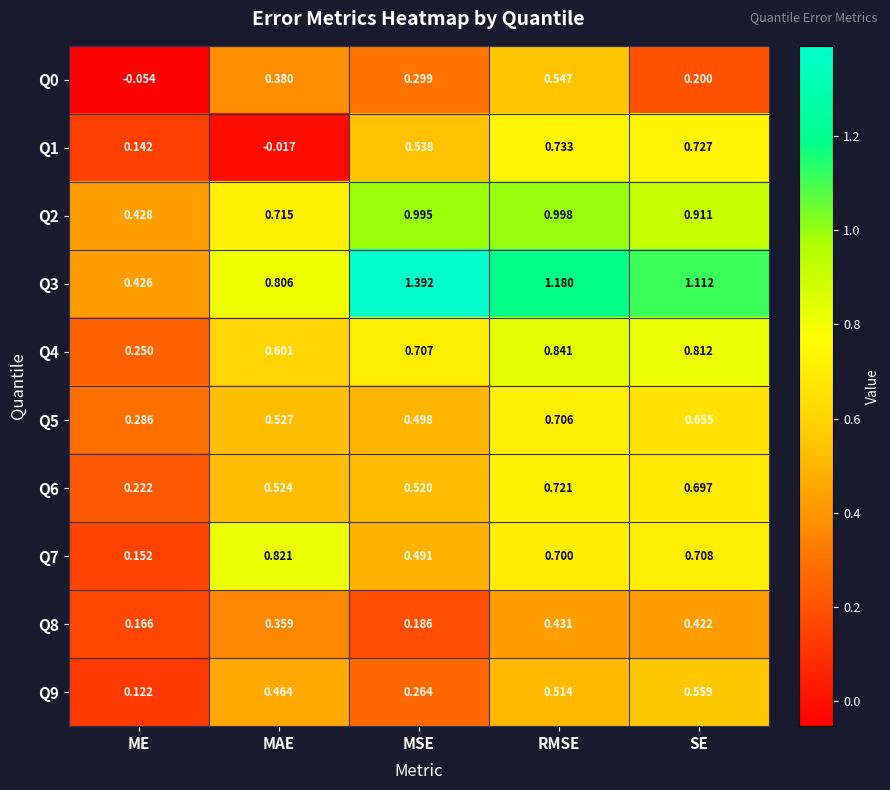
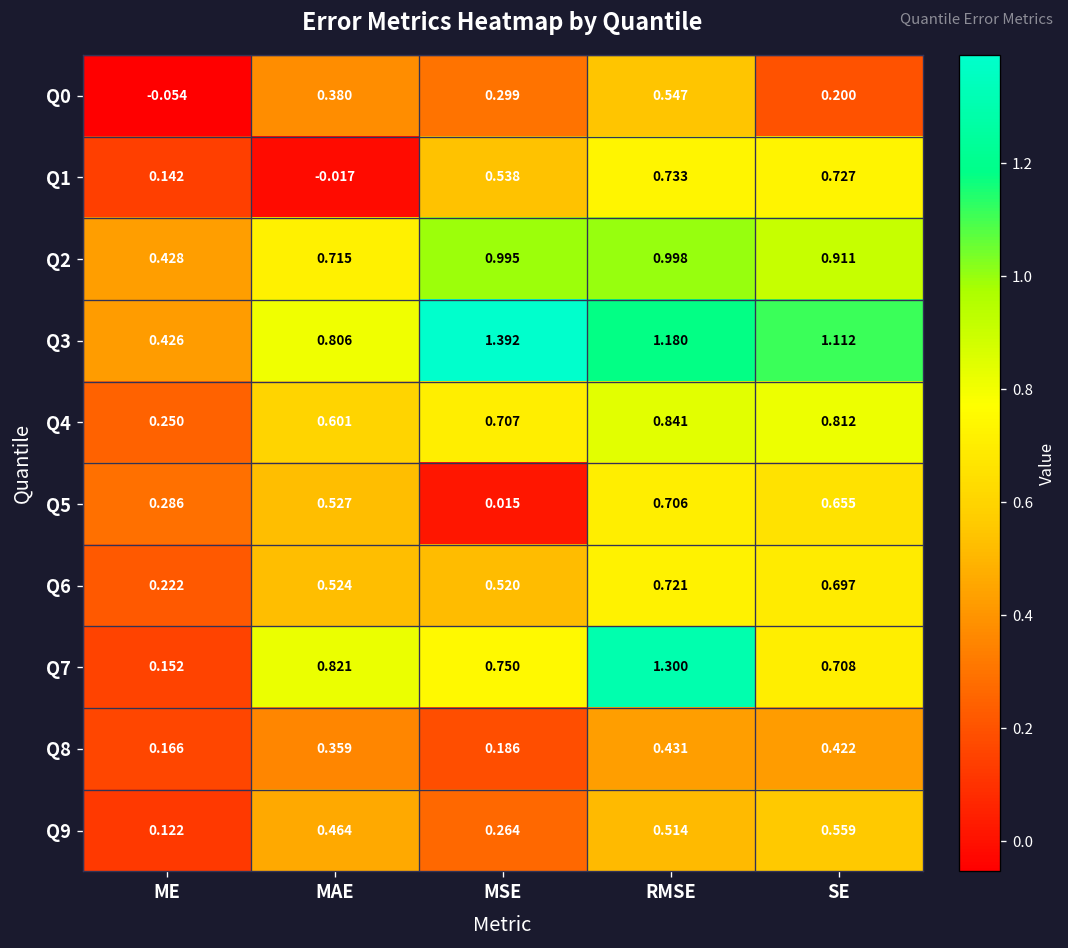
Q5, MSE: 0.498 -> 0.015
Q7, MSE: 0.491 -> 0.750
Q7, RMSE: 0.700 -> 1.300
